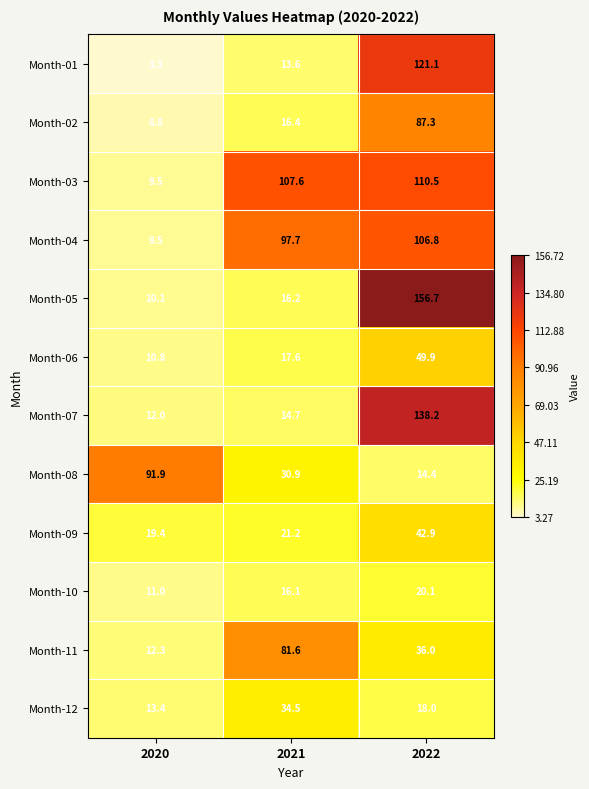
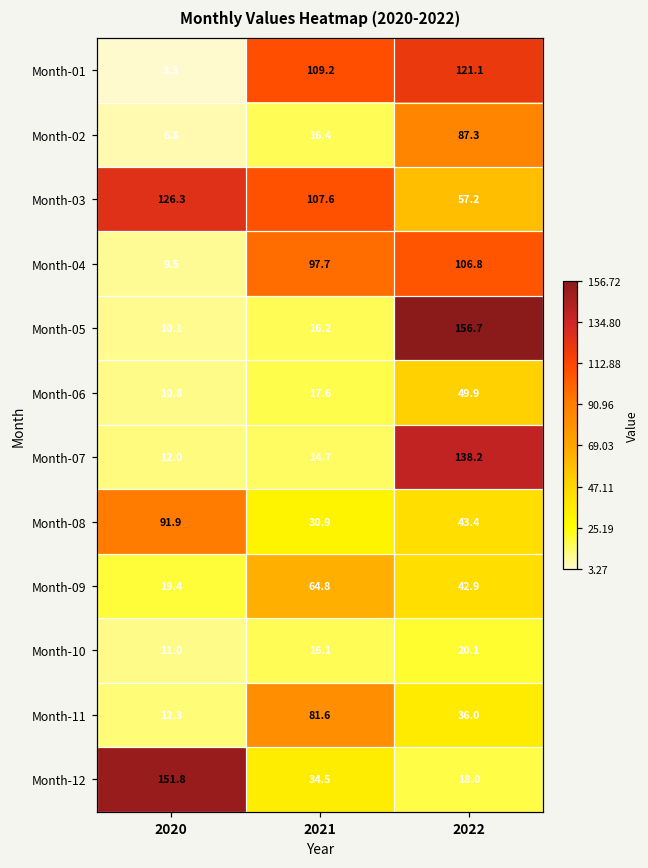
Month-01, 2021: 13.6 -> 109.2
Month-03, 2020: 9.5 -> 126.3
Month-03, 2022: 110.5 -> 57.2
Month-08, 2022: 14.4 -> 43.4
Month-09, 2021: 21.2 -> 64.8
Month-12, 2020: 13.4 -> 151.8
